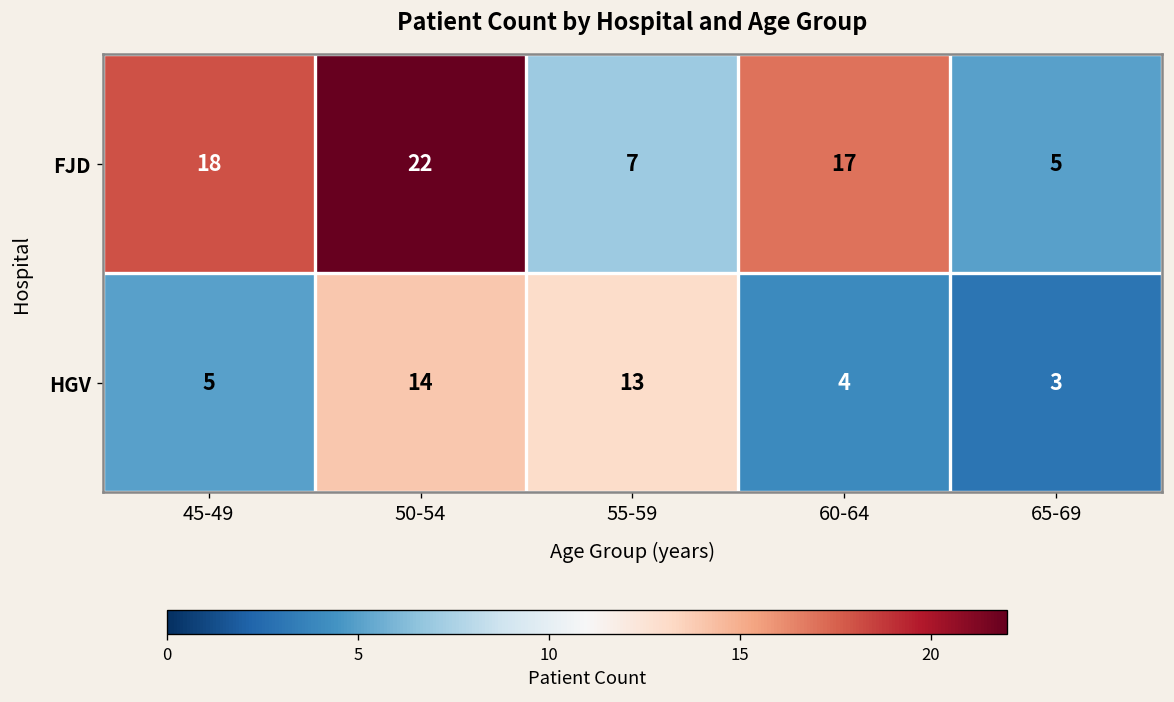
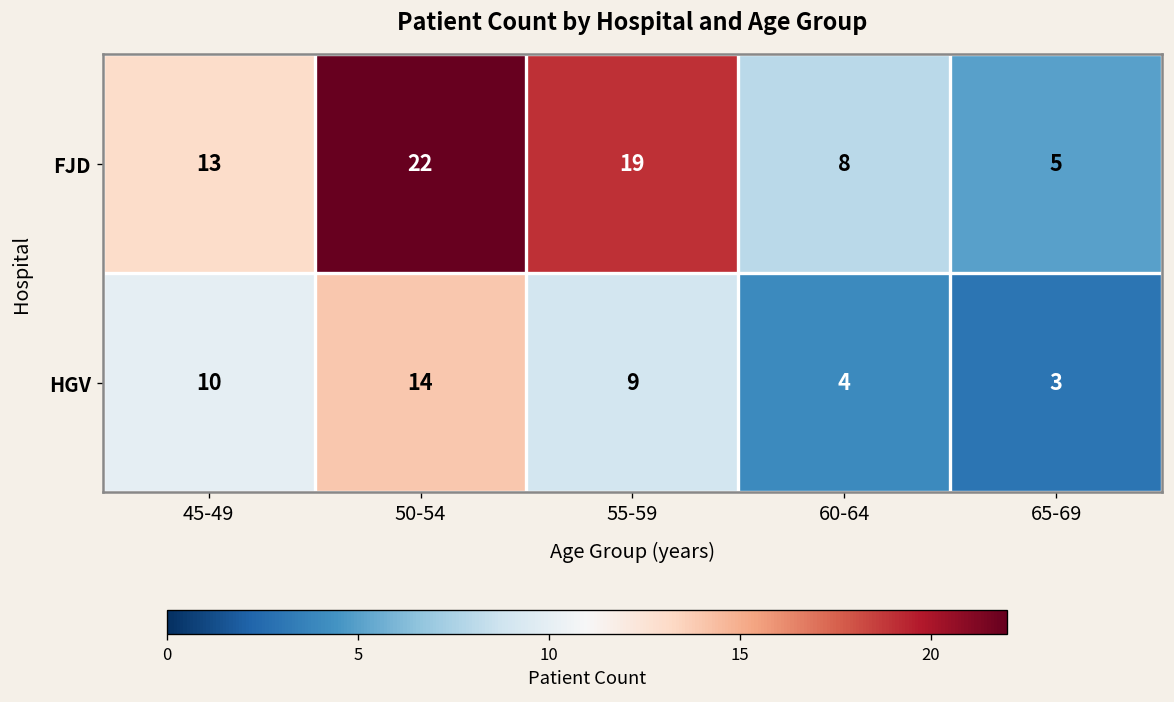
FJD, 45-49: 18 -> 13
FJD, 55-59: 7 -> 19
FJD, 60-64: 17 -> 8
HGV, 45-49: 5 -> 10
HGV, 55-59: 13 -> 9
